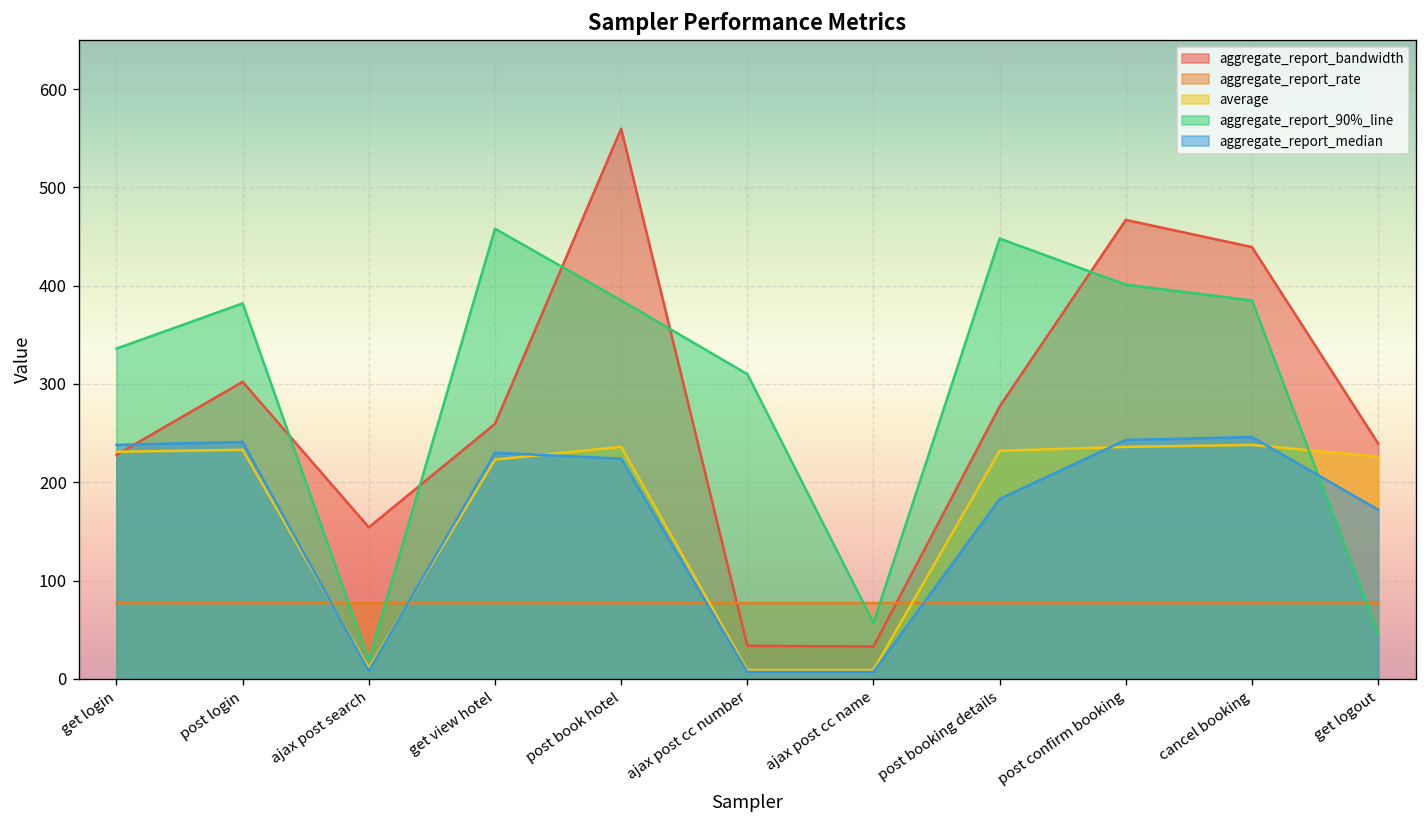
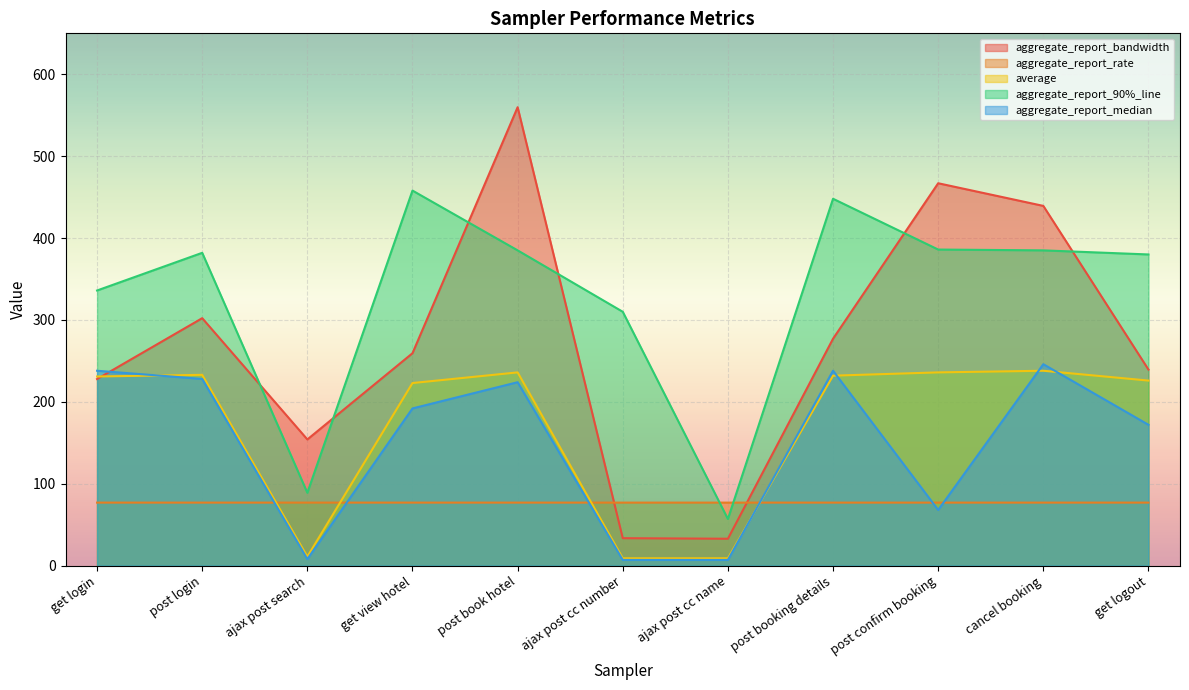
aggregate_report_median, post login: 240 -> 230
aggregate_report_90%_line, ajax post search: 20 -> 90
aggregate_report_median, get view hotel: 230 -> 190
aggregate_report_median, post booking details: 180 -> 240
aggregate_report_90%_line, post confirm booking: 400 -> 390
aggregate_report_median, post confirm booking: 240 -> 70
aggregate_report_90%_line, get logout: 50 -> 380
